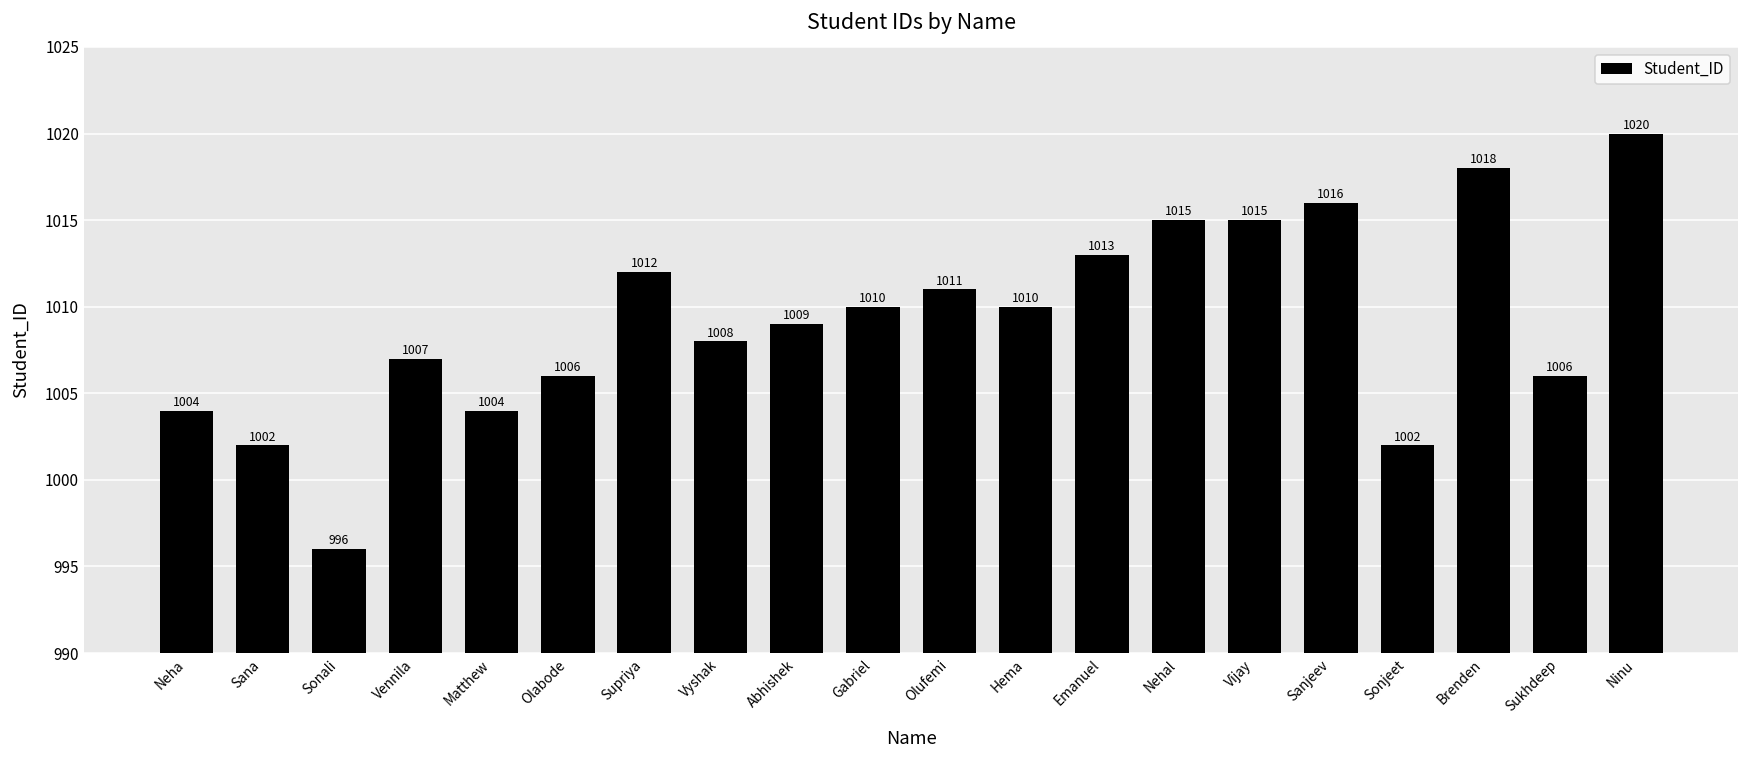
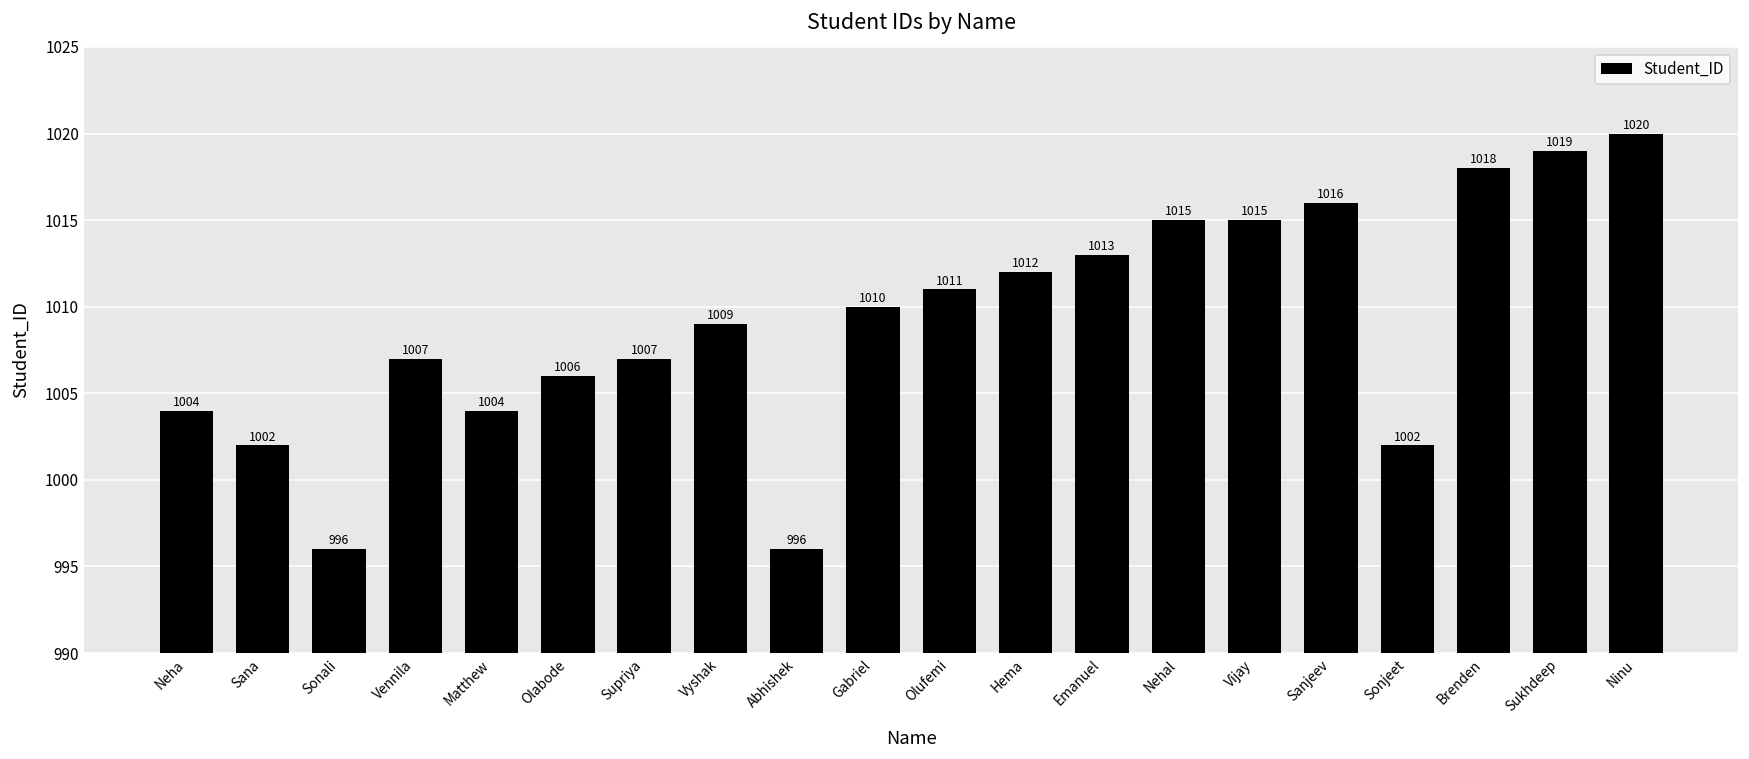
Supriya: 1012 -> 1007
Vyshak: 1008 -> 1009
Abhishek: 1009 -> 996
Hema: 1010 -> 1012
Sukhdeep: 1006 -> 1019
